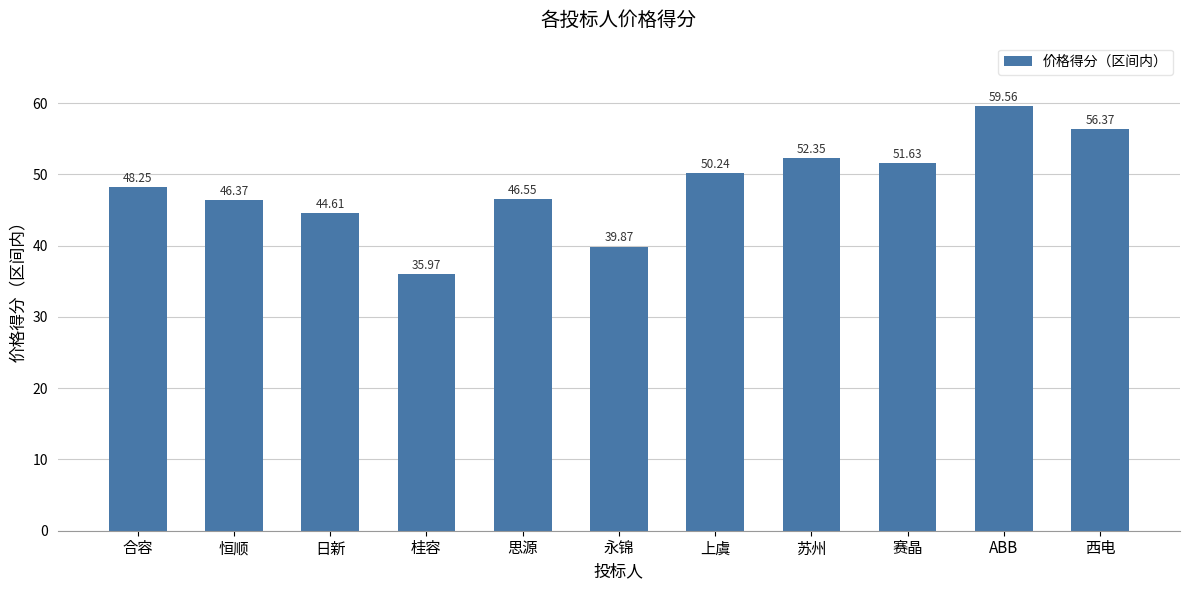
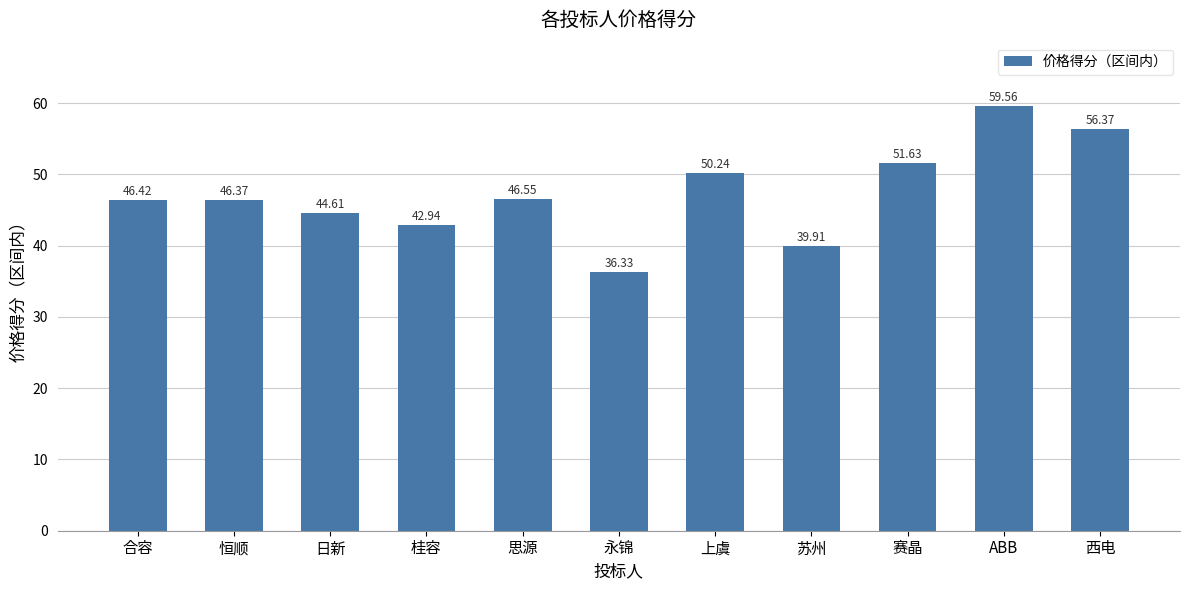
合容: 48.25 -> 46.42
桂容: 35.97 -> 42.94
永锦: 39.87 -> 36.33
苏州: 52.35 -> 39.91
